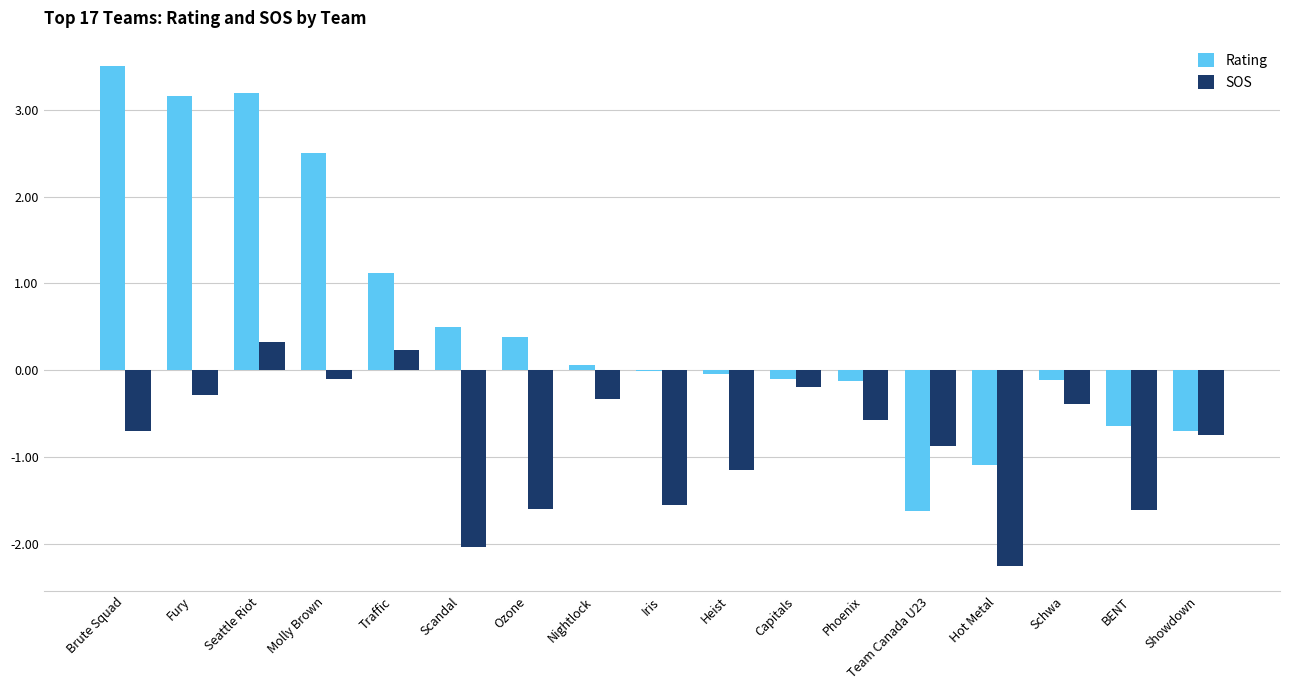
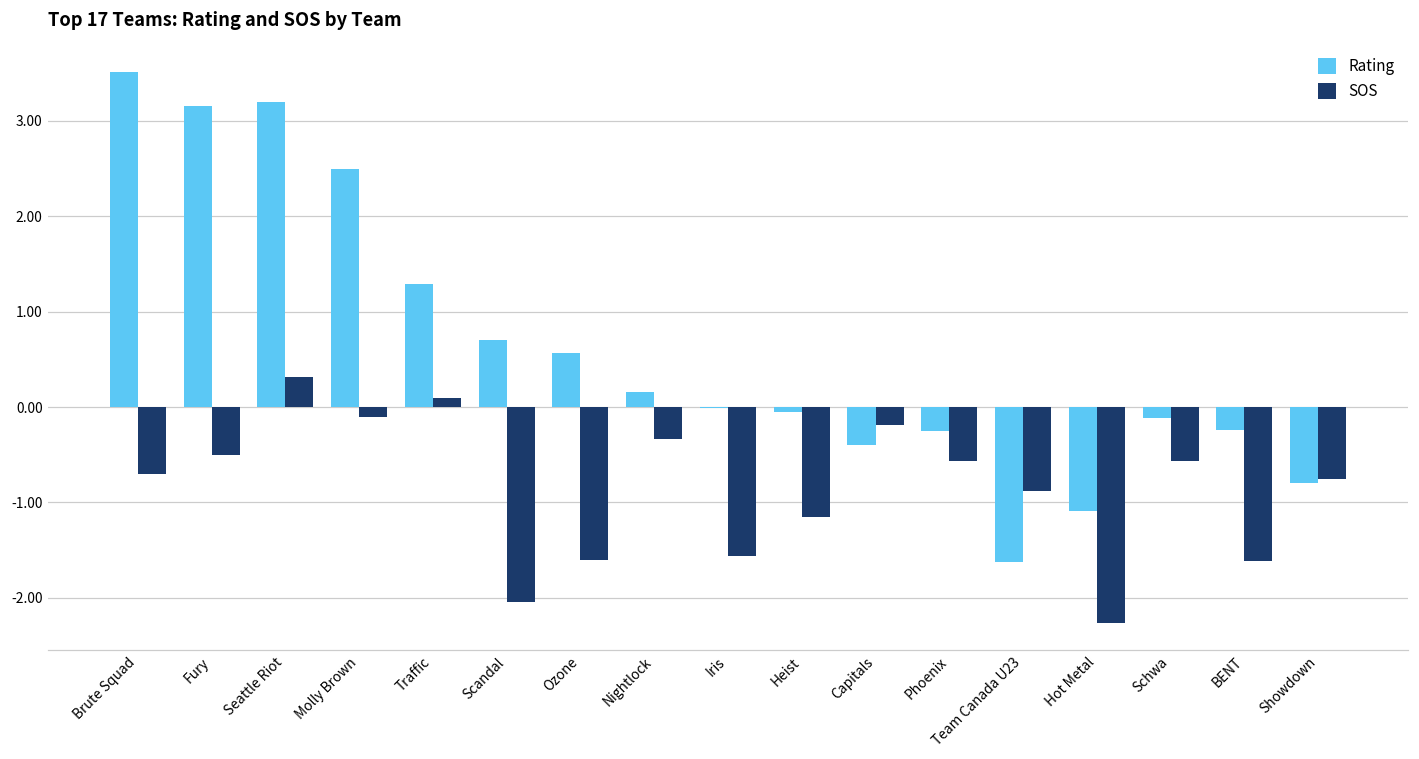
SOS, Fury: -0.3 -> -0.5
Rating, Traffic: 1.1 -> 1.3
SOS, Traffic: 0.2 -> 0.1
Rating, Scandal: 0.5 -> 0.7
Rating, Ozone: 0.4 -> 0.6
Rating, Nightlock: 0.1 -> 0.2
Rating, Capitals: -0.1 -> -0.4
Rating, Phoenix: -0.1 -> -0.3
SOS, Schwa: -0.4 -> -0.6
Rating, BENT: -0.7 -> -0.2
Rating, Showdown: -0.7 -> -0.8
